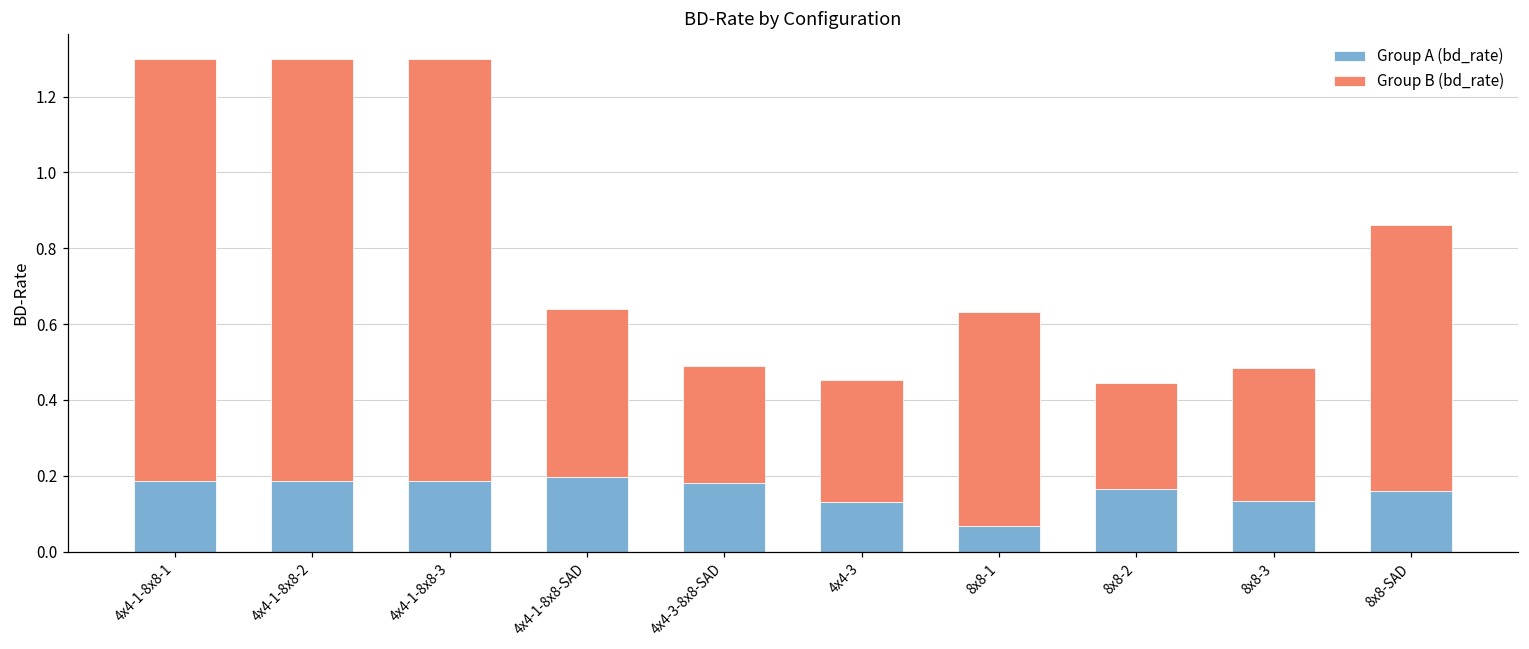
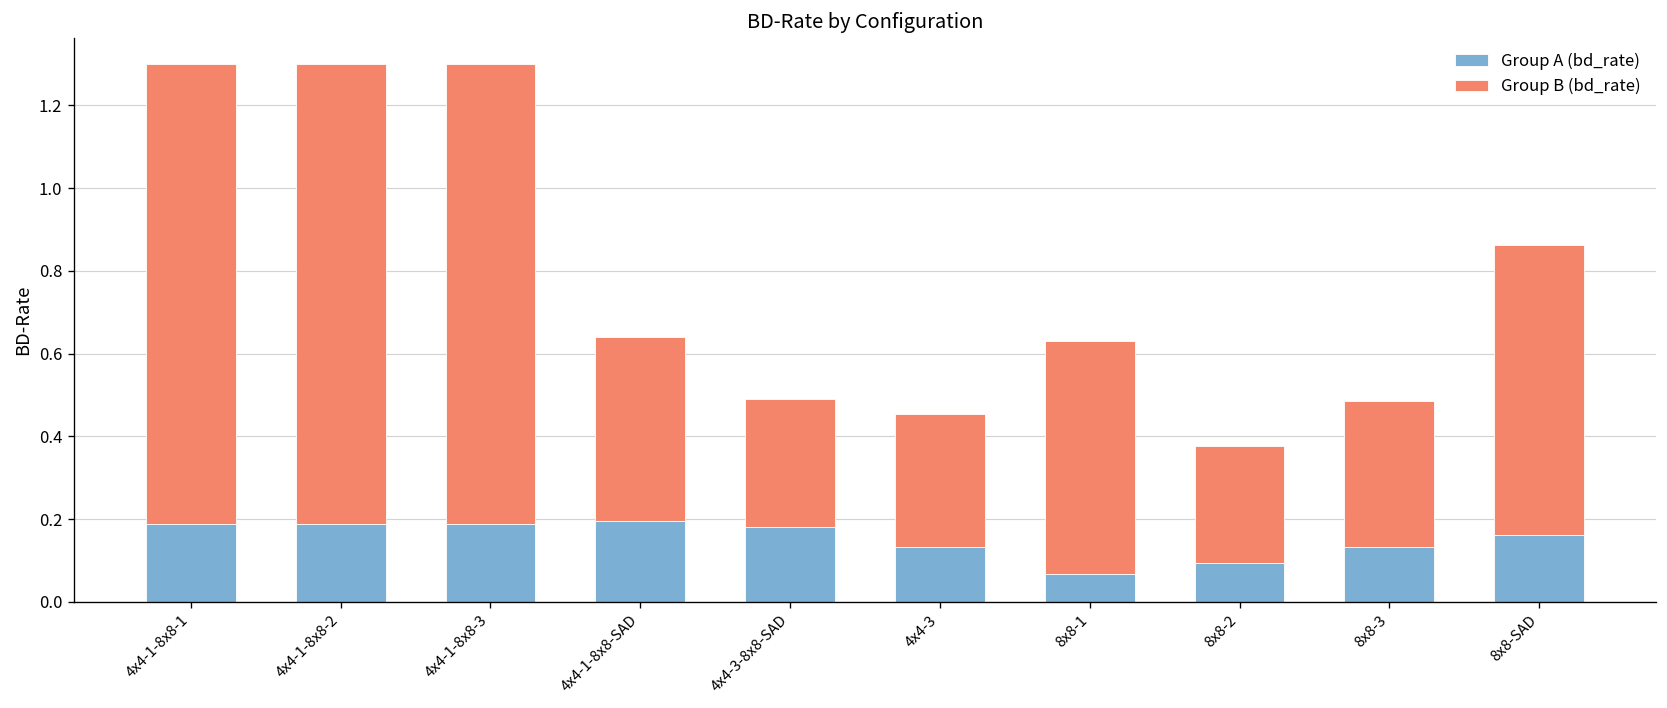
Group A (bd_rate), 8x8-2: 0.16 -> 0.09
